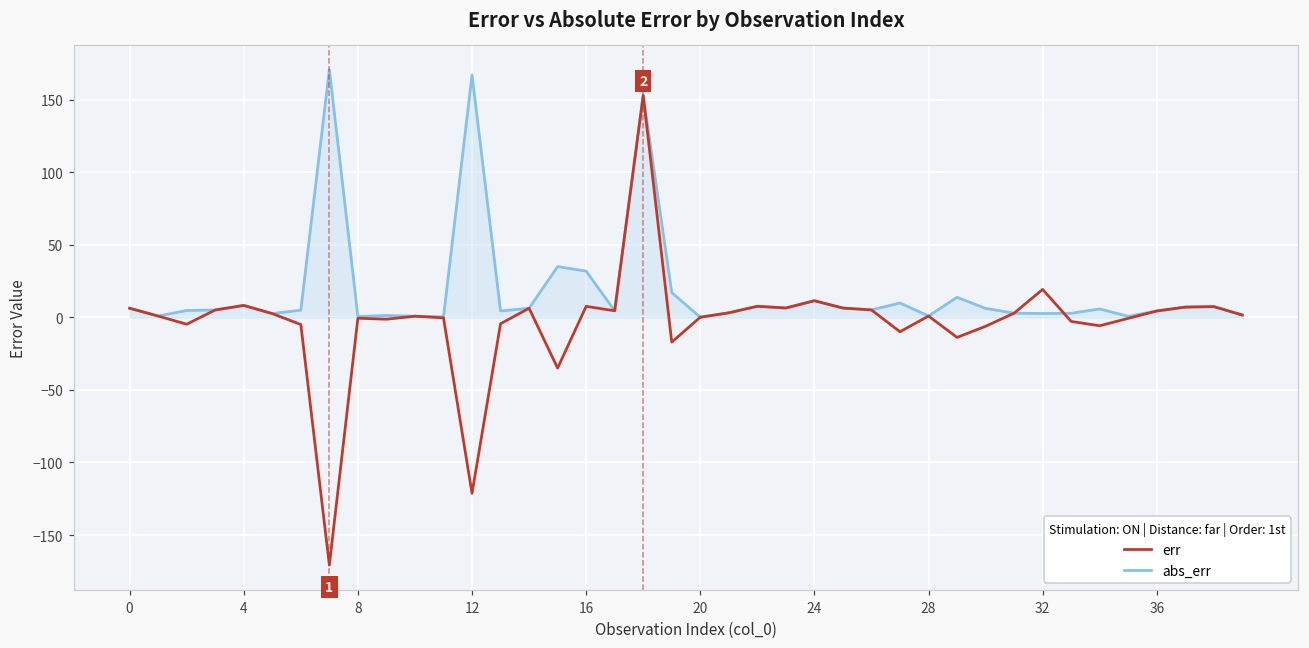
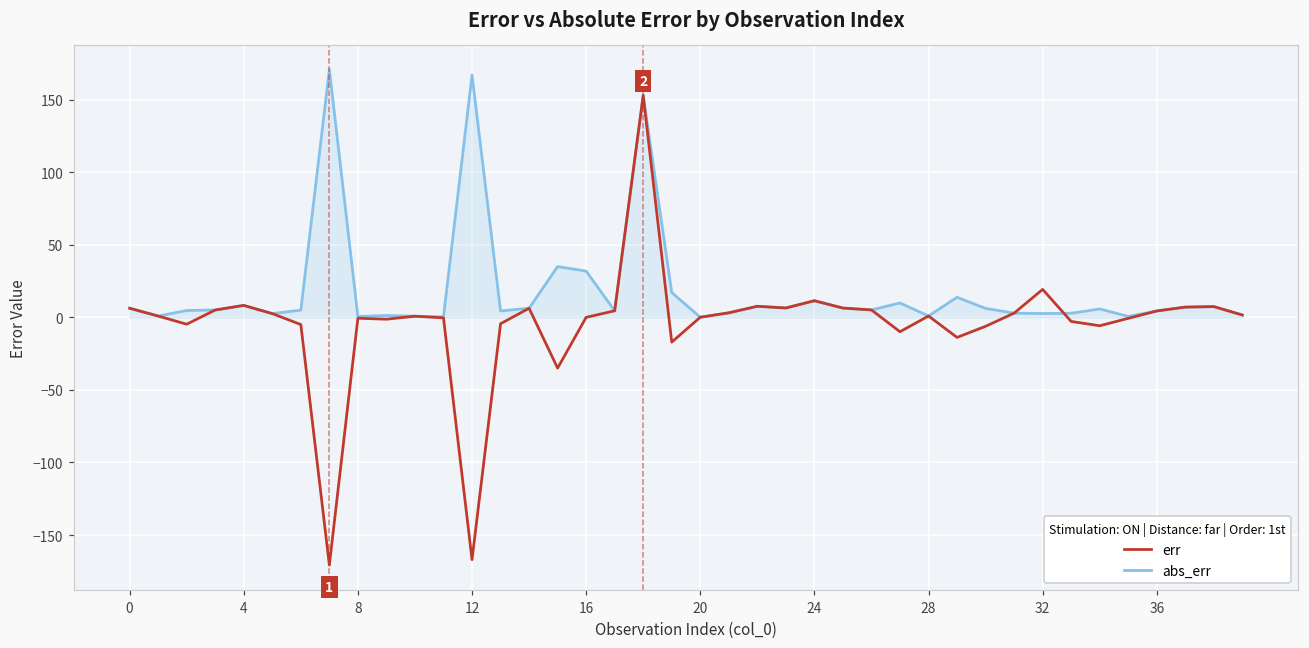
err, 12: -121 -> -167
err, 16: 8 -> 0
